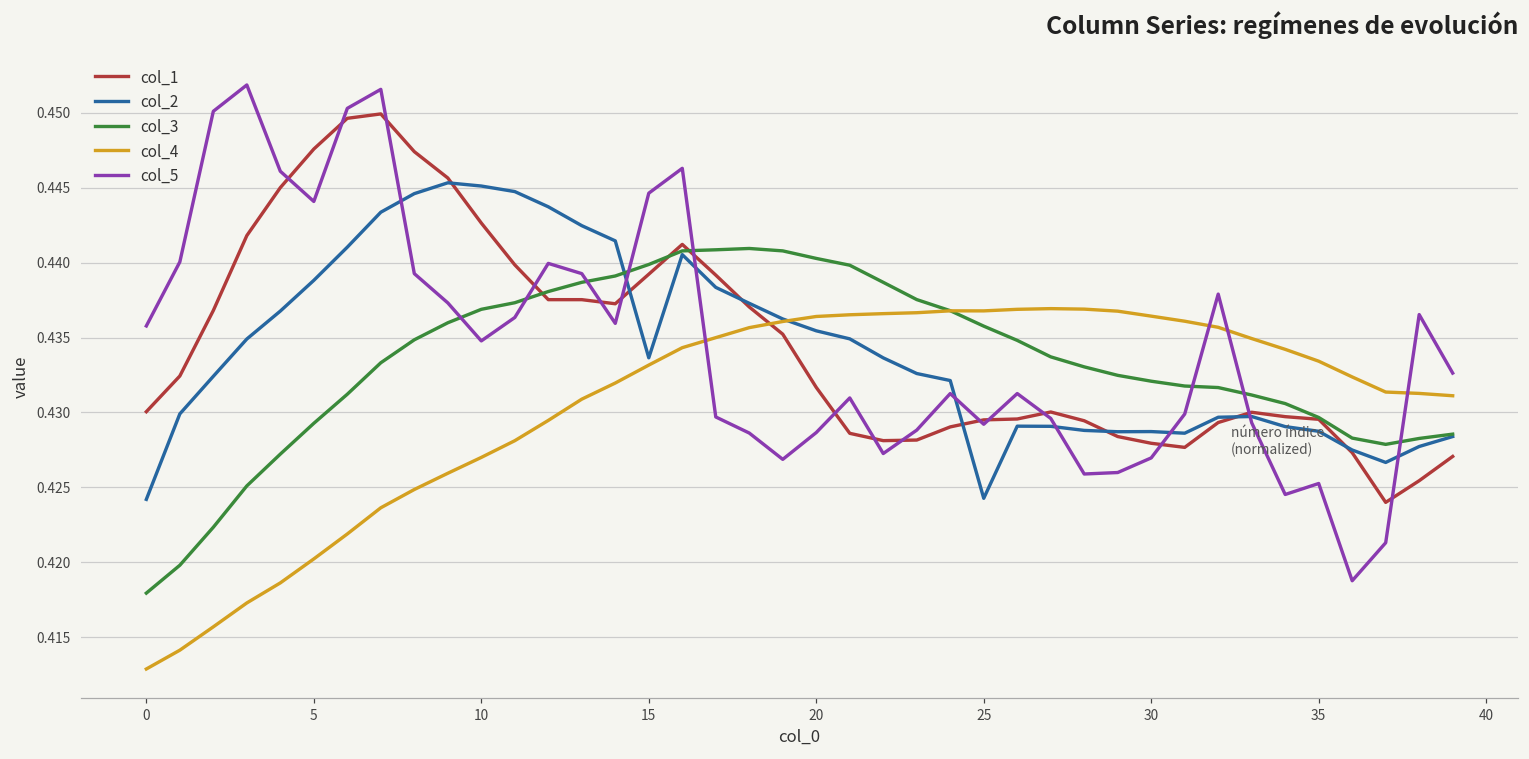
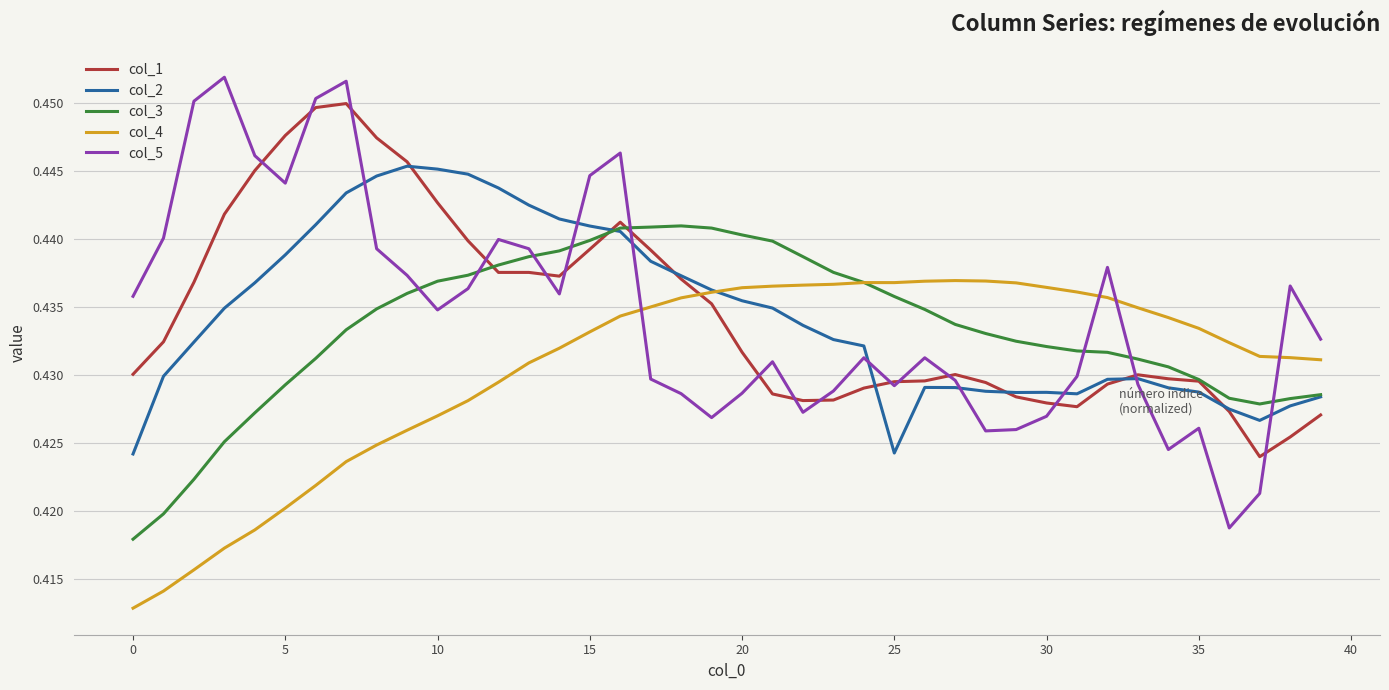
col_2, 15: 0.4337 -> 0.4409
col_5, 35: 0.4253 -> 0.4261
